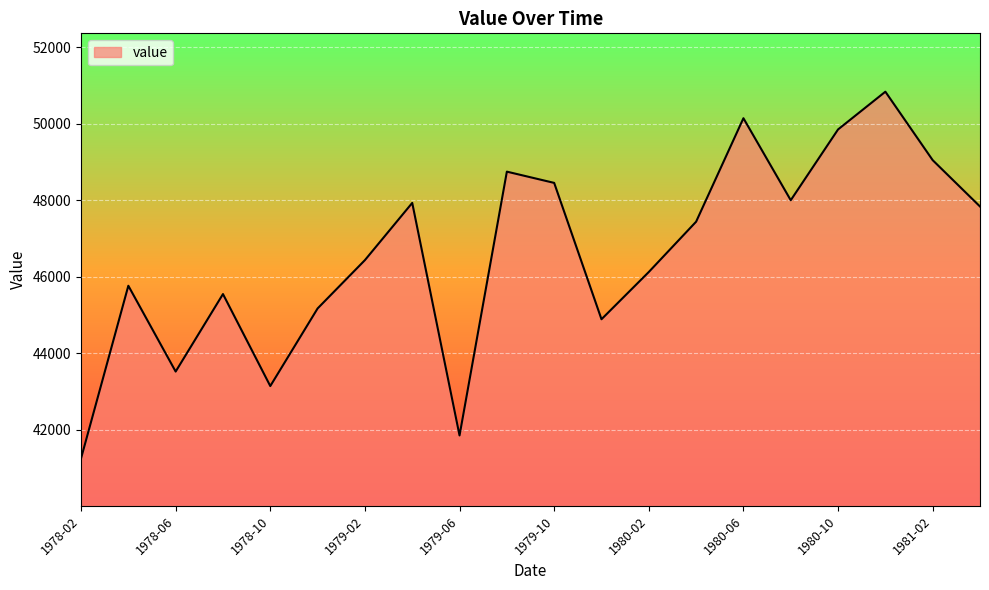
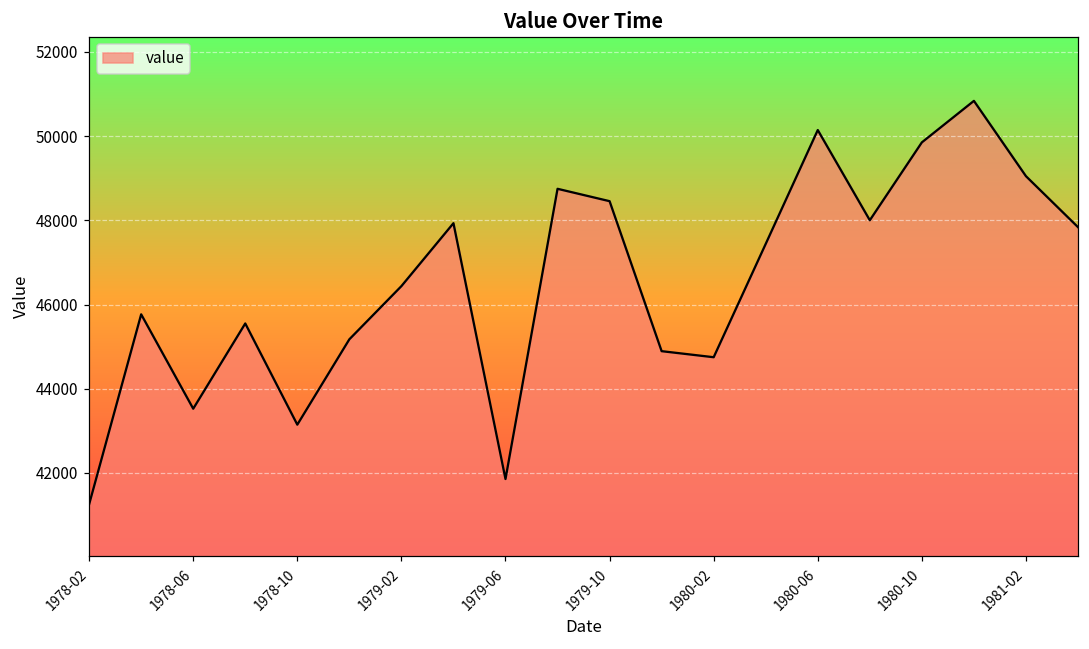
1980-02: 46100 -> 44700
